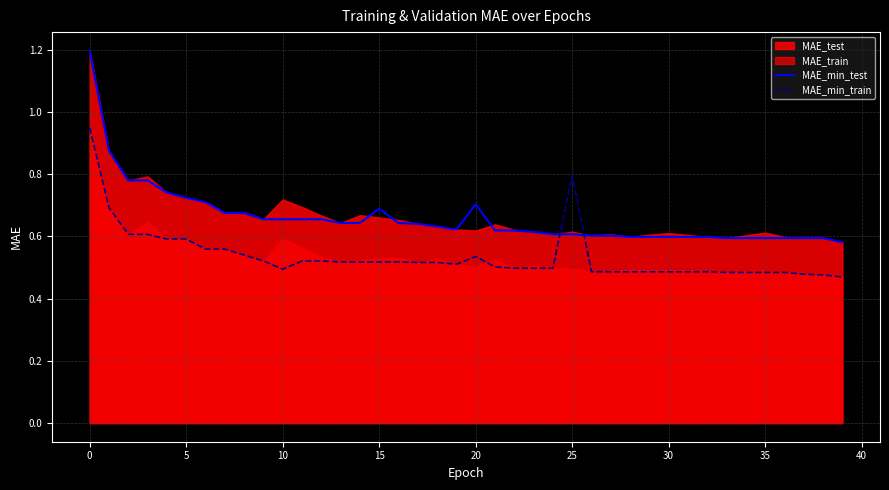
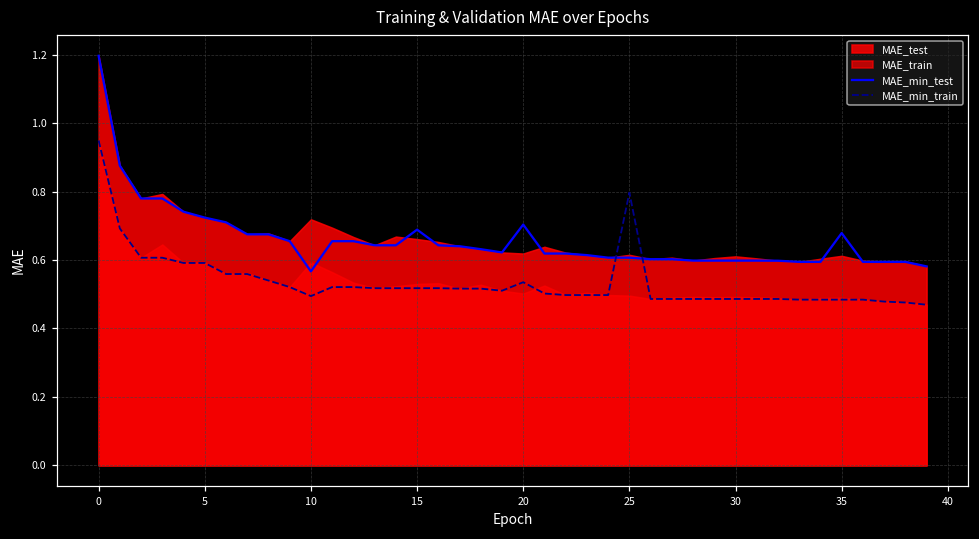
MAE_min_test, 10: 0.65 -> 0.57
MAE_min_test, 35: 0.59 -> 0.68
